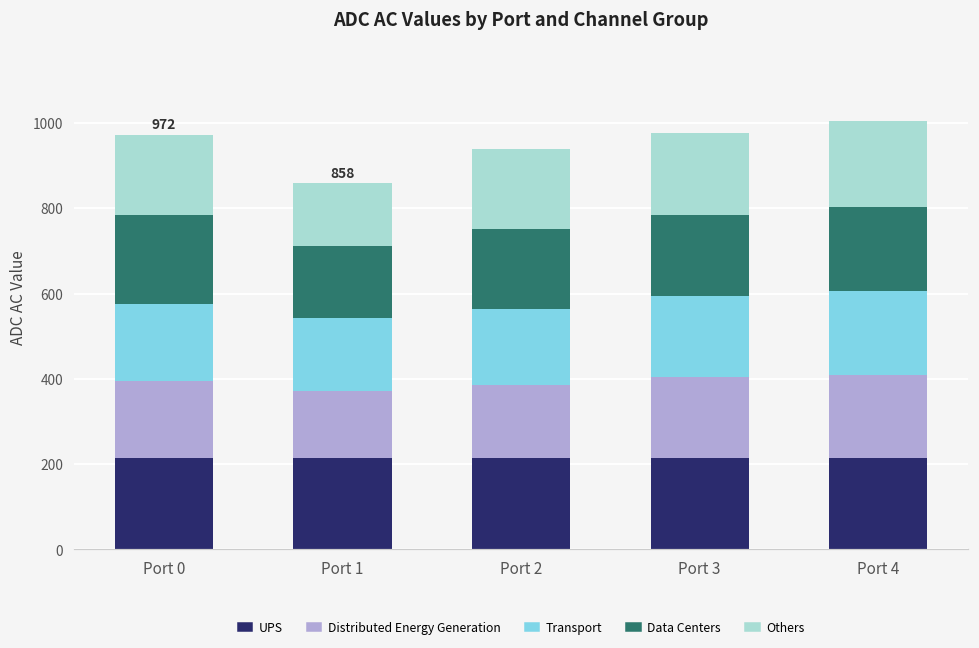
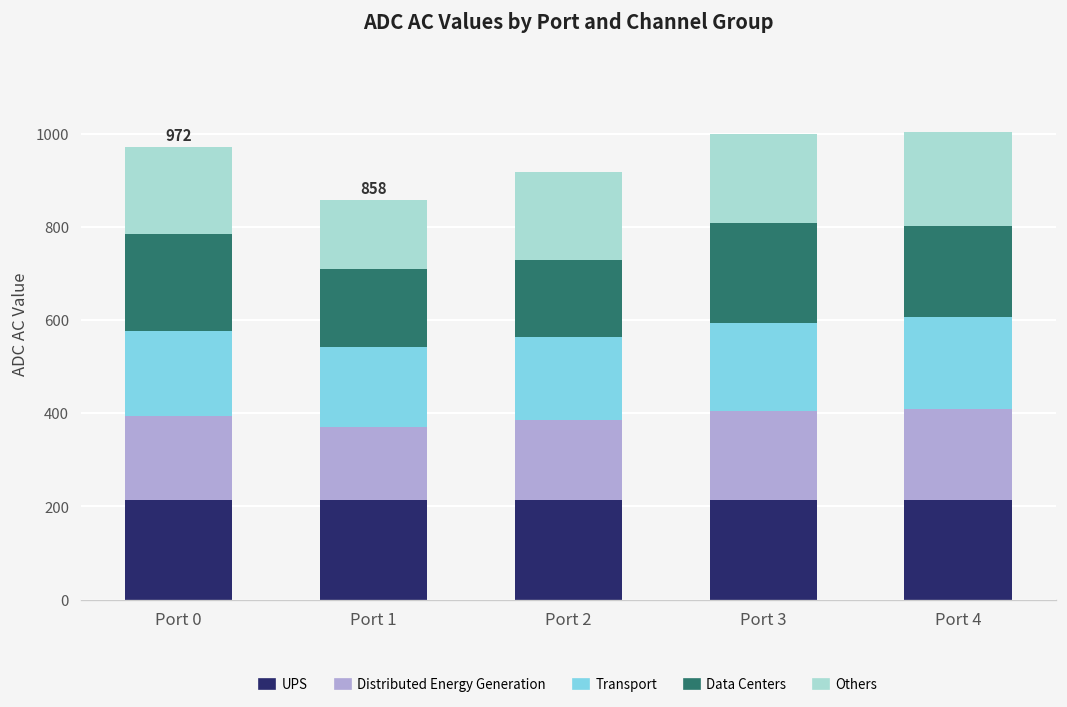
Data Centers, Port 2: 190 -> 170
Data Centers, Port 3: 190 -> 210
